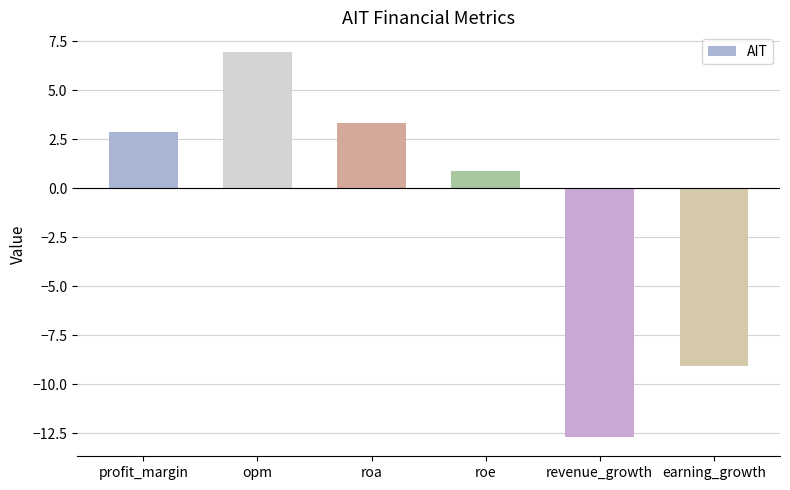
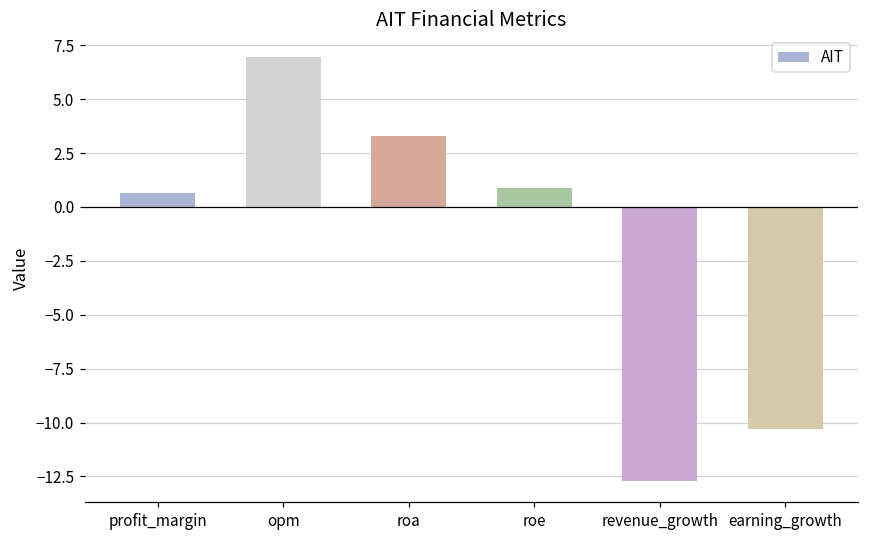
profit_margin: 2.9 -> 0.6
earning_growth: -9.1 -> -10.3
